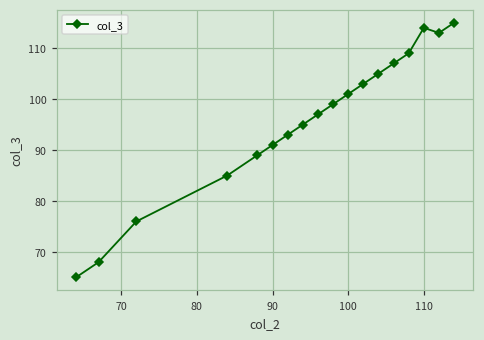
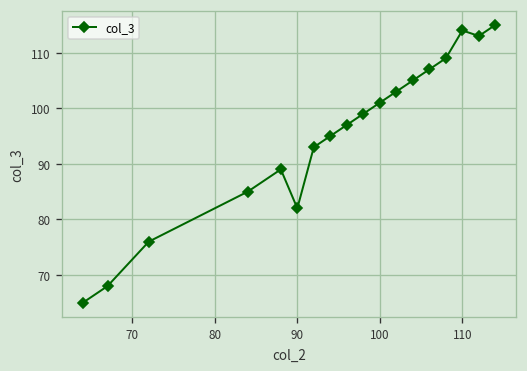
90: 91 -> 82
